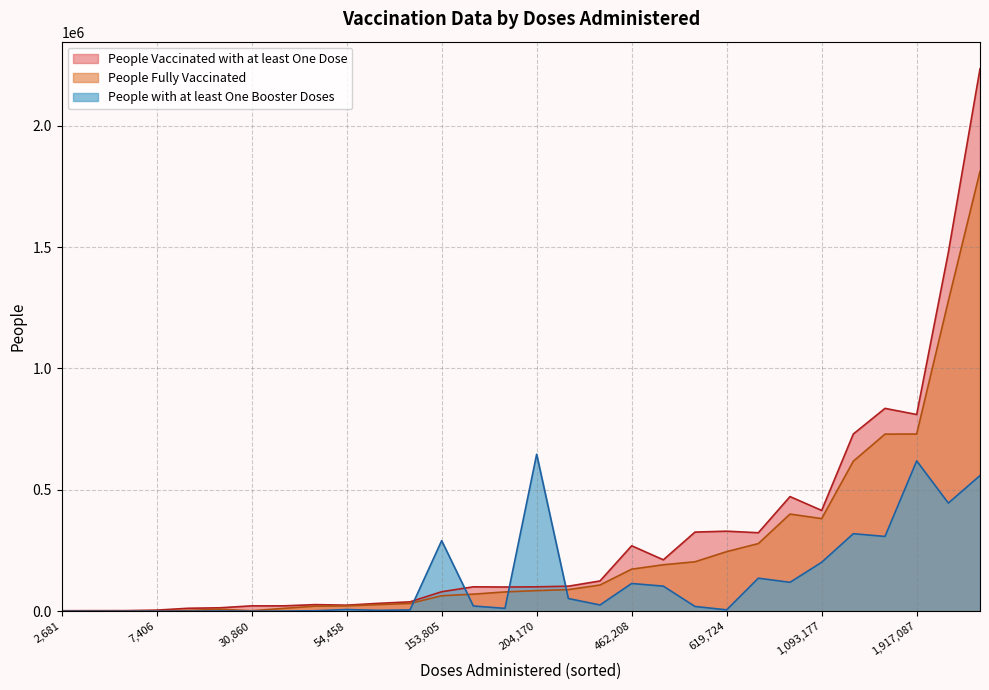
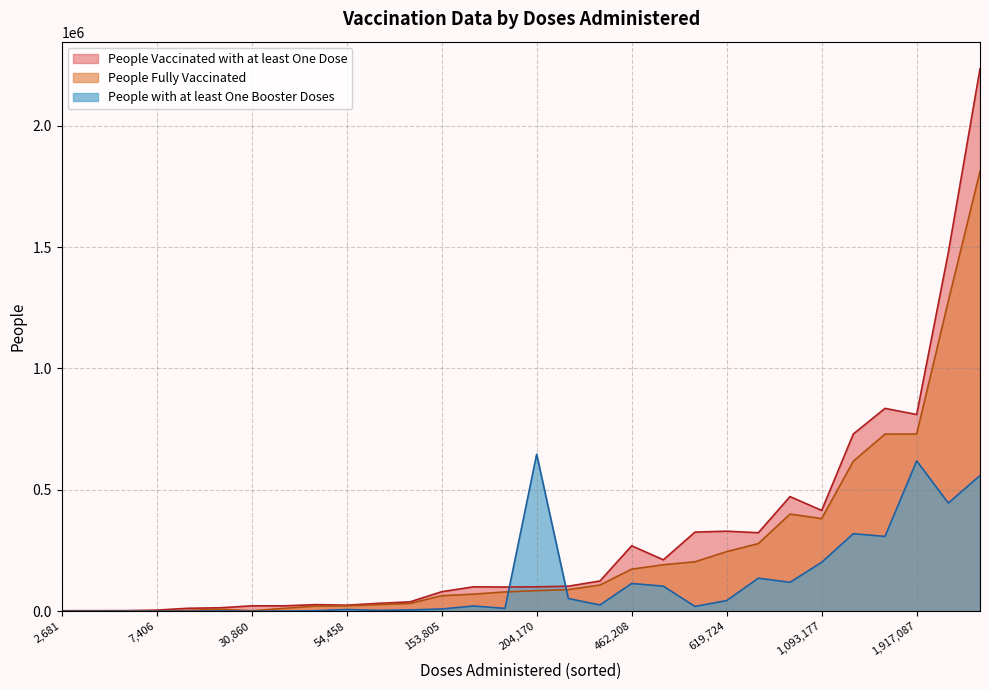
People with at least One Booster Doses, 153,805: 290000 -> 10000
People with at least One Booster Doses, 619,724: 10000 -> 40000
